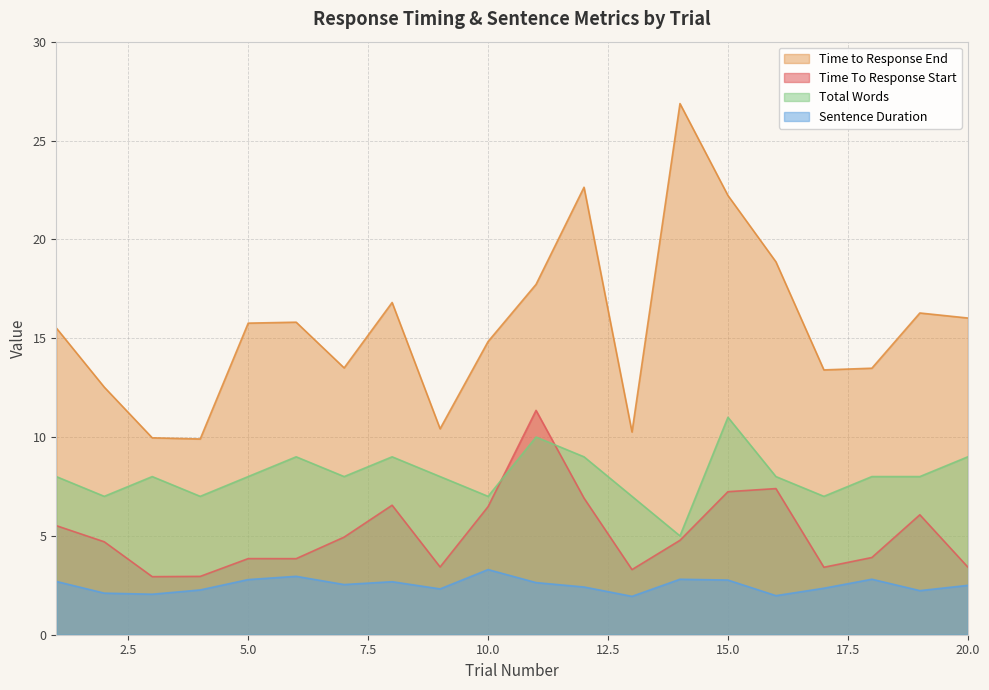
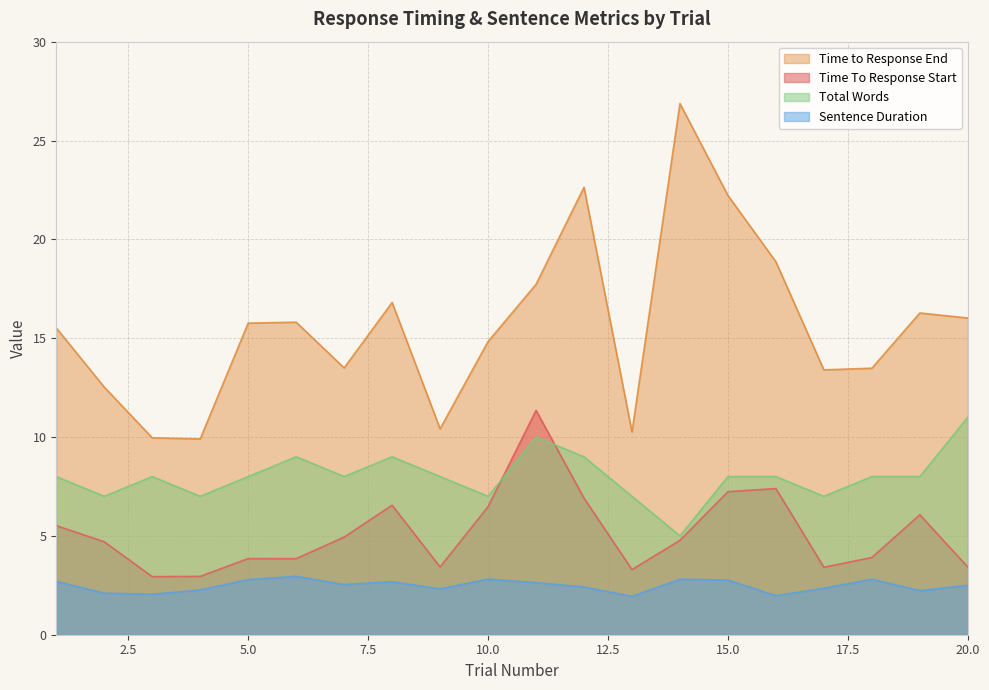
Sentence Duration, 10.0: 3.3 -> 2.8
Total Words, 15.0: 11 -> 8
Total Words, 20.0: 9 -> 11
